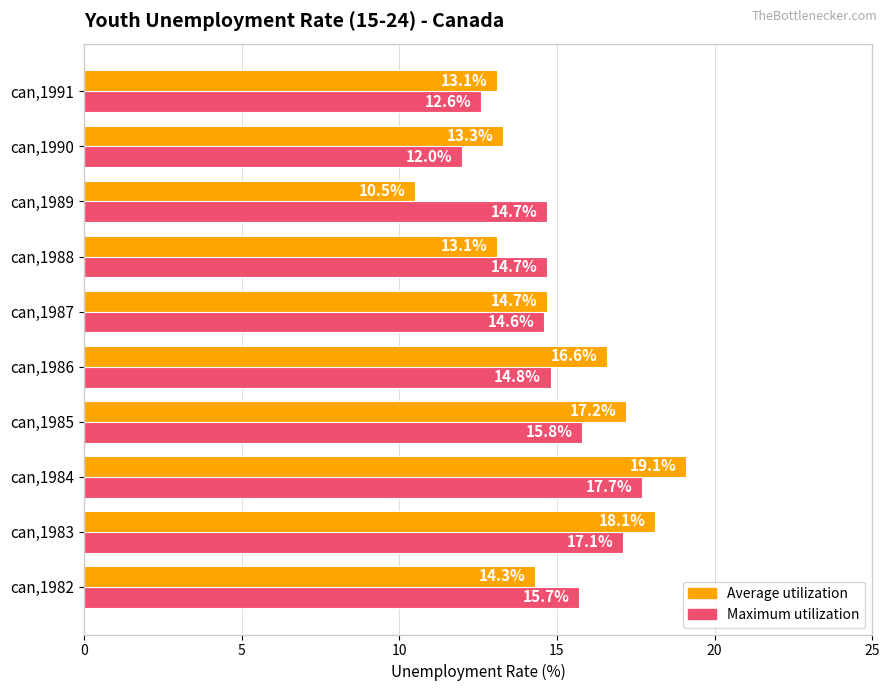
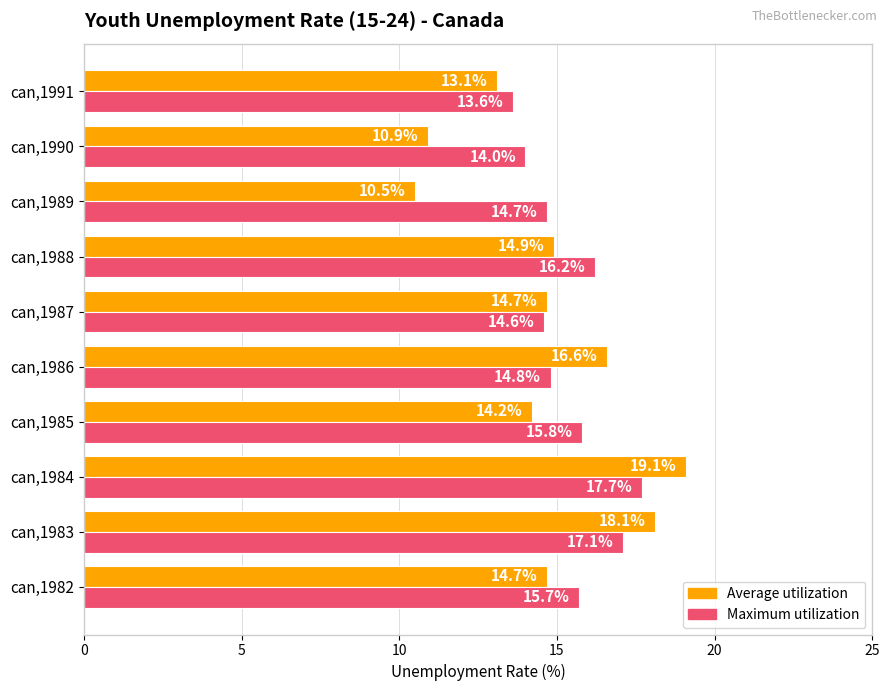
Maximum utilization, can,1991: 12.6% -> 13.6%
Average utilization, can,1990: 13.3% -> 10.9%
Maximum utilization, can,1990: 12.0% -> 14.0%
Average utilization, can,1988: 13.1% -> 14.9%
Maximum utilization, can,1988: 14.7% -> 16.2%
Average utilization, can,1985: 17.2% -> 14.2%
Average utilization, can,1982: 14.3% -> 14.7%
